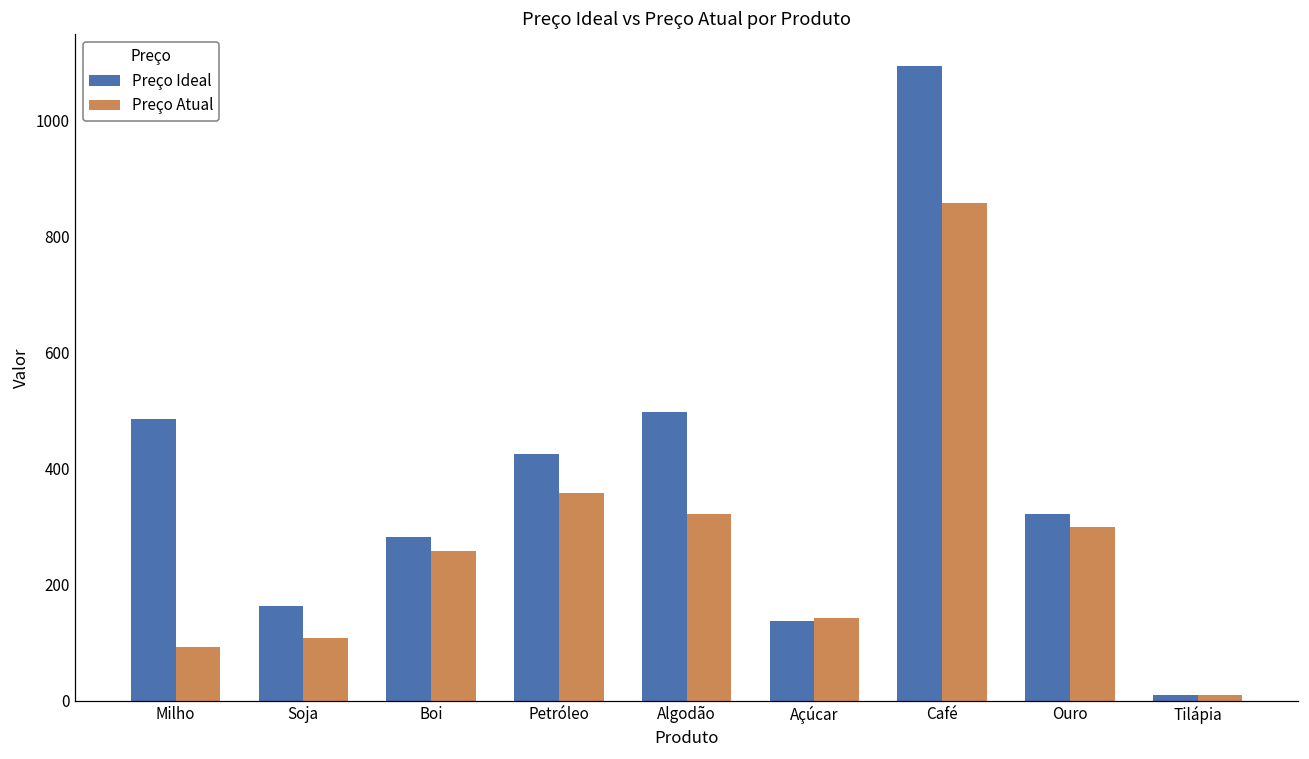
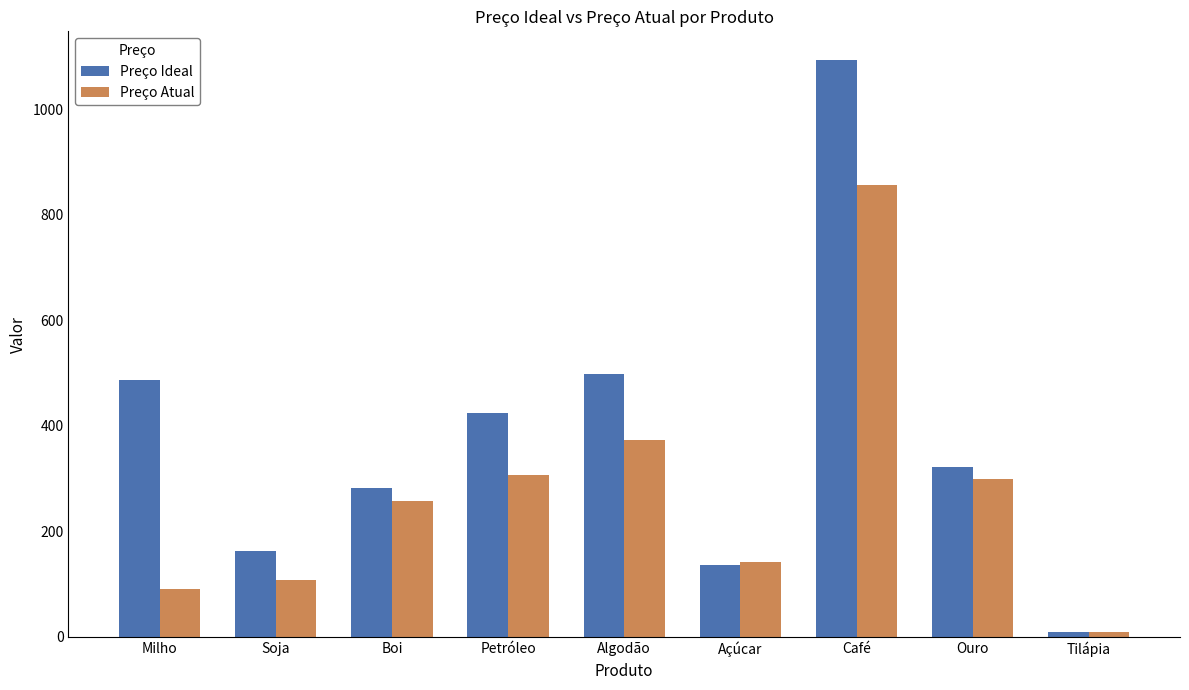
Preço Atual, Petróleo: 360 -> 310
Preço Atual, Algodão: 320 -> 370
